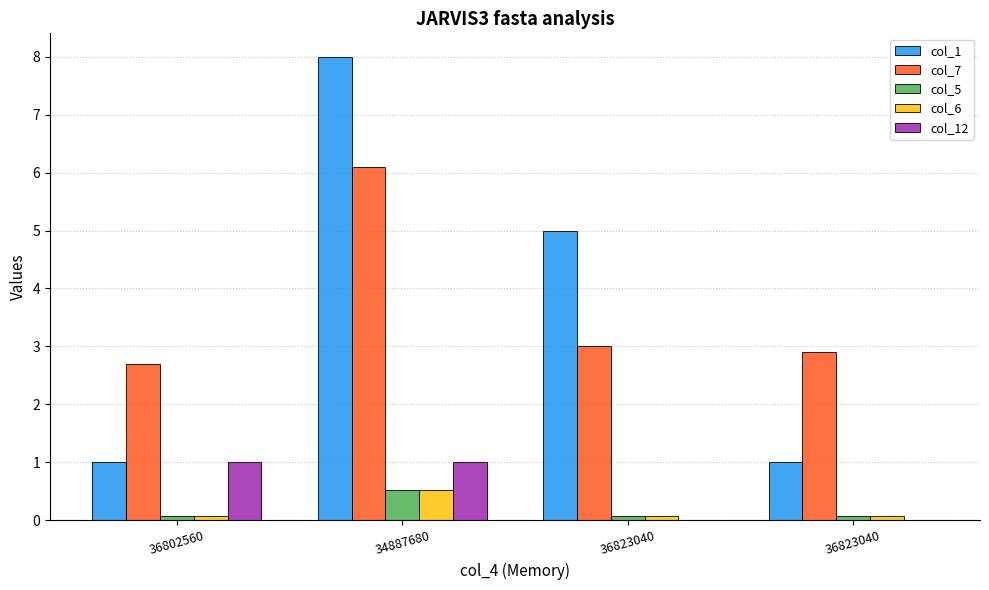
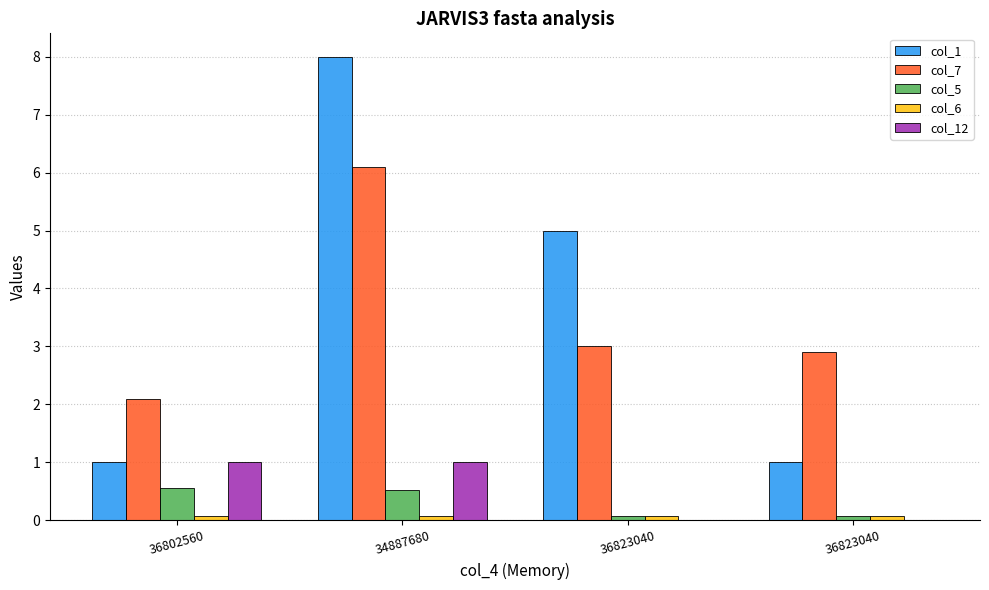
col_7, 36802560: 2.7 -> 2.1
col_5, 36802560: 0.1 -> 0.6
col_6, 34887680: 0.5 -> 0.1
